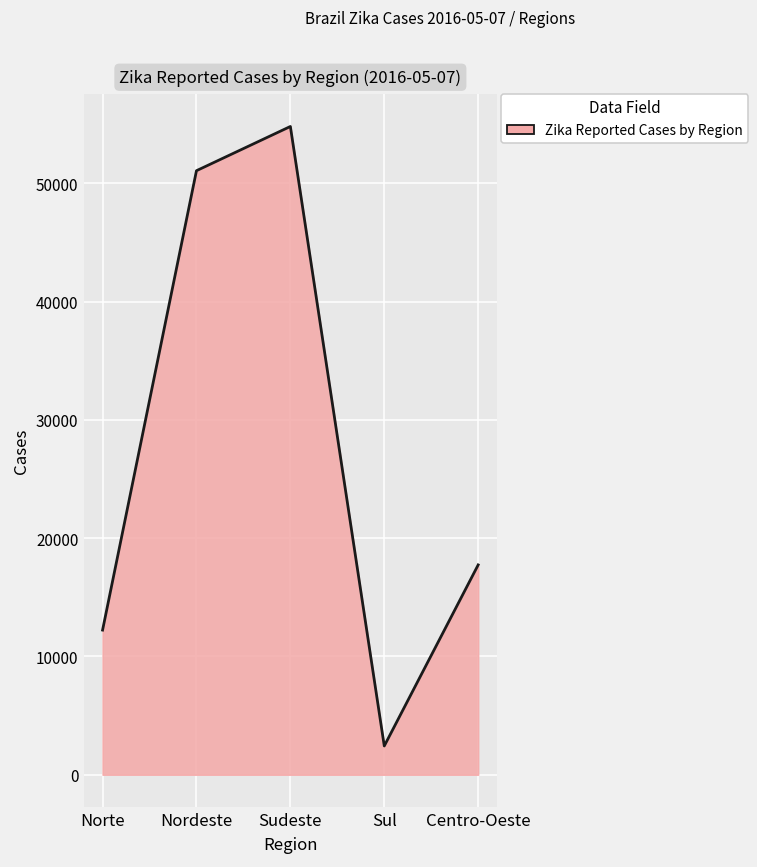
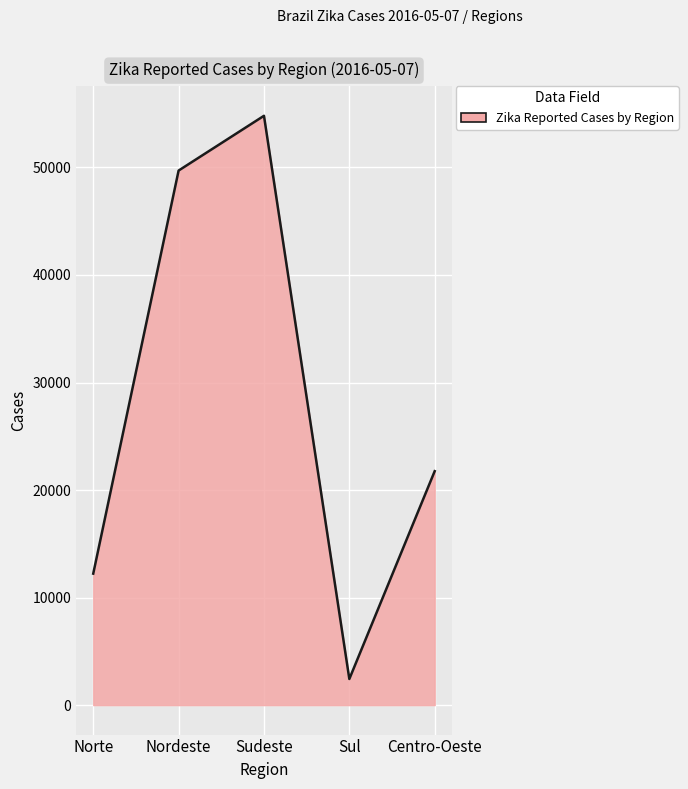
Nordeste: 51100 -> 49700
Centro-Oeste: 17700 -> 21800
